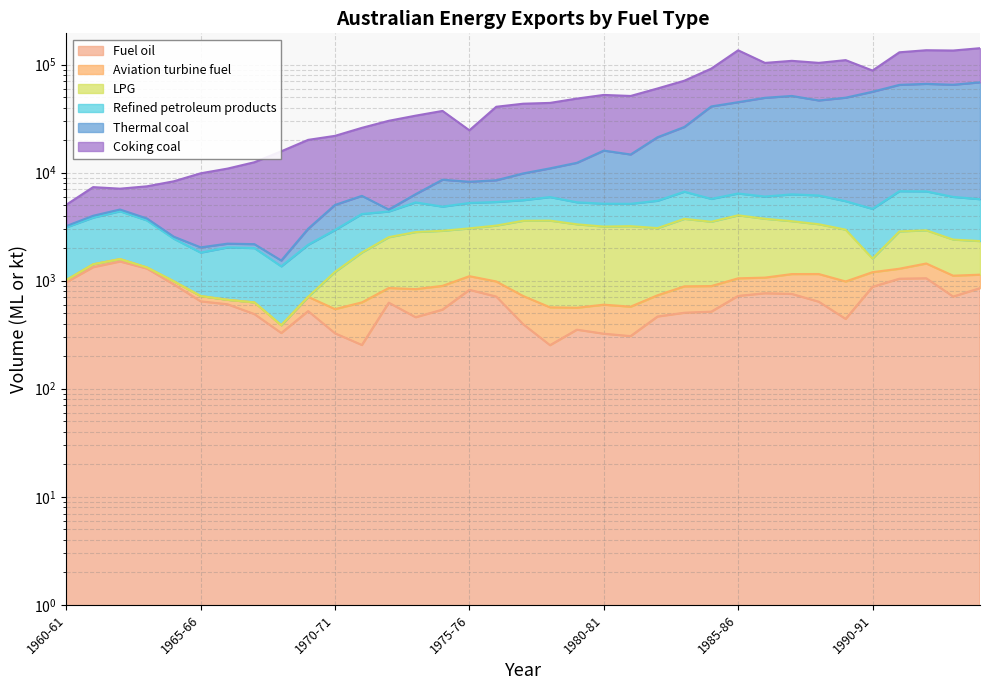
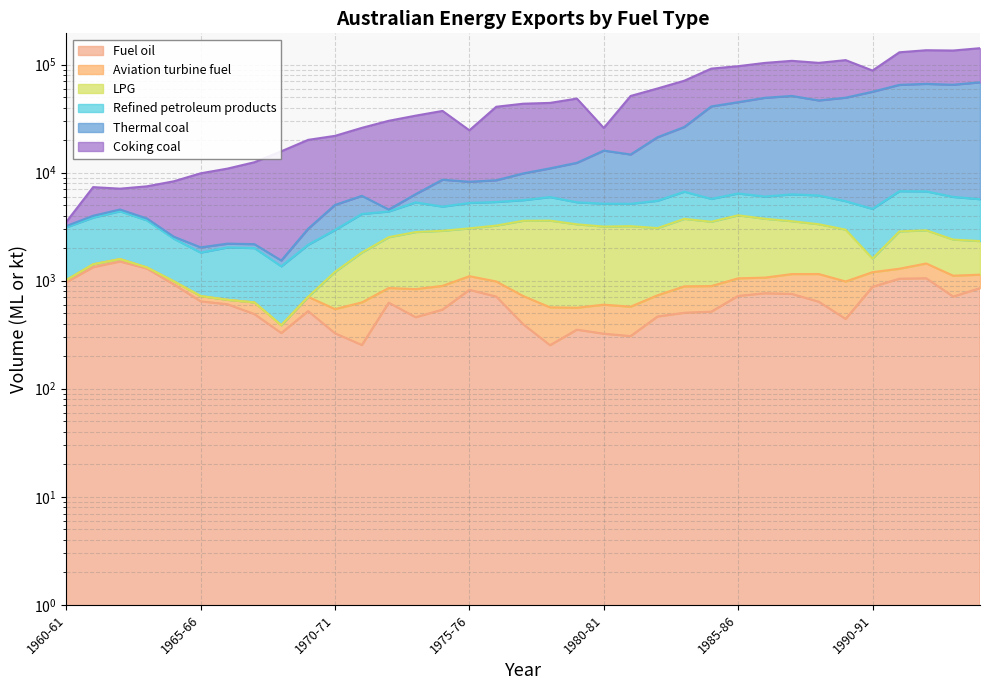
Coking coal, 1960-61: 1800 -> 300
Coking coal, 1980-81: 36000 -> 10000
Coking coal, 1985-86: 90000 -> 50000
